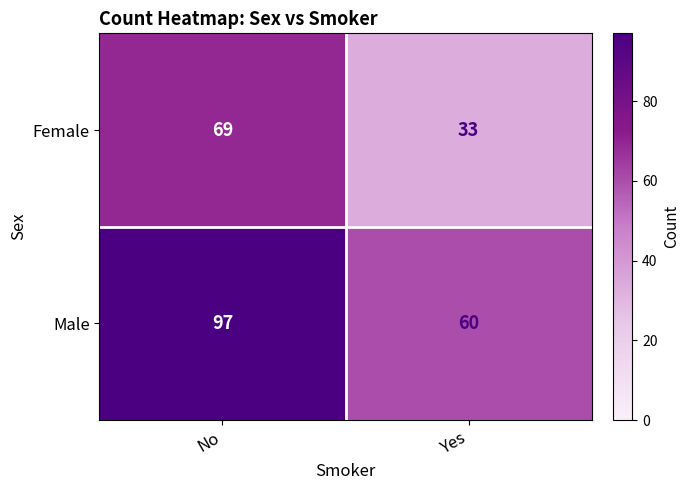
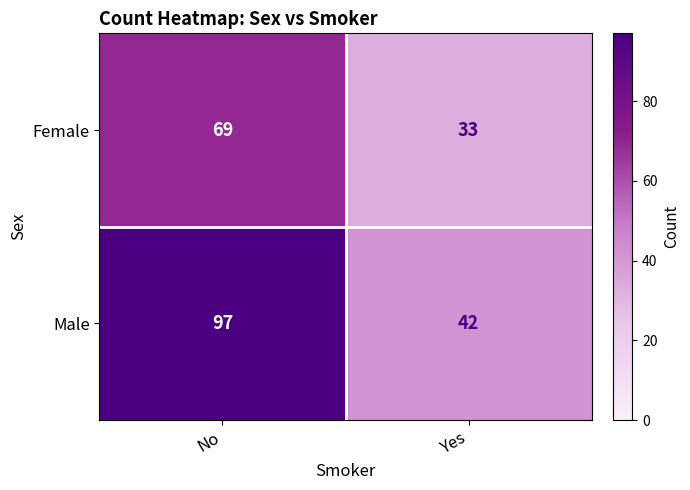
Male, Yes: 60 -> 42
